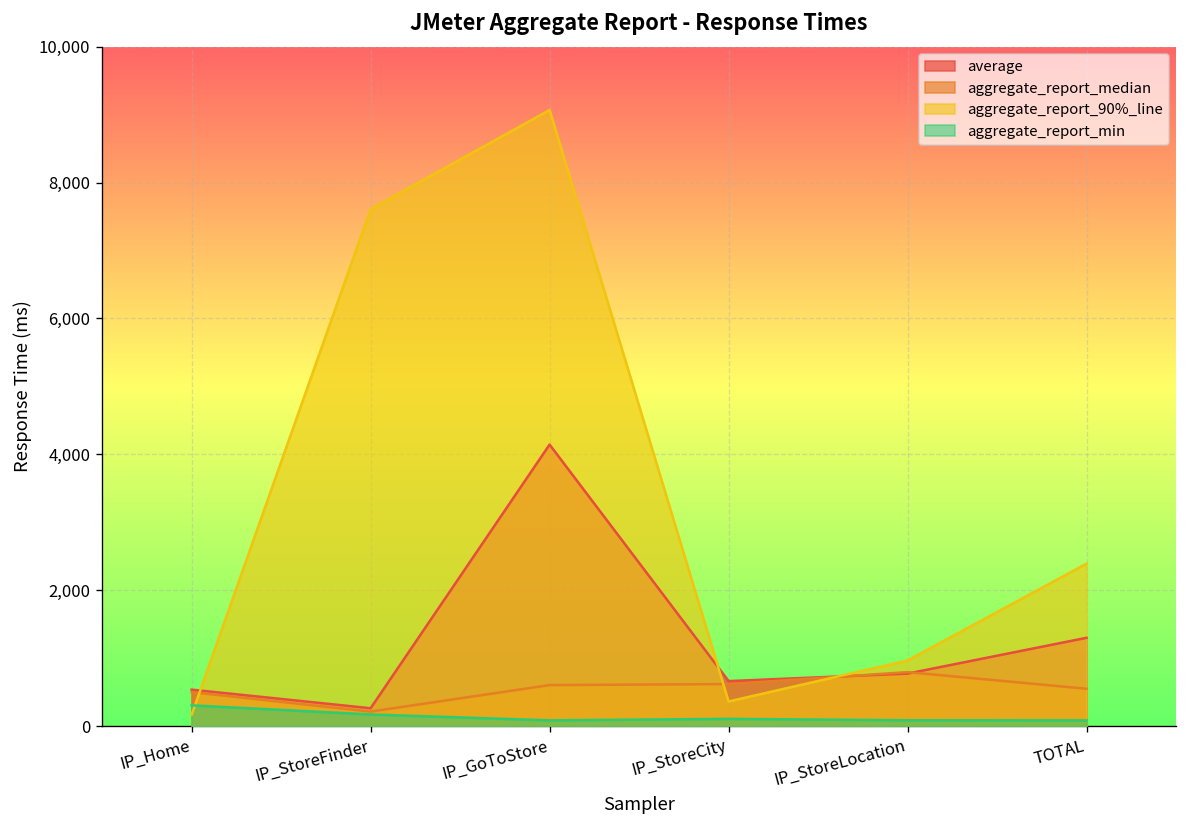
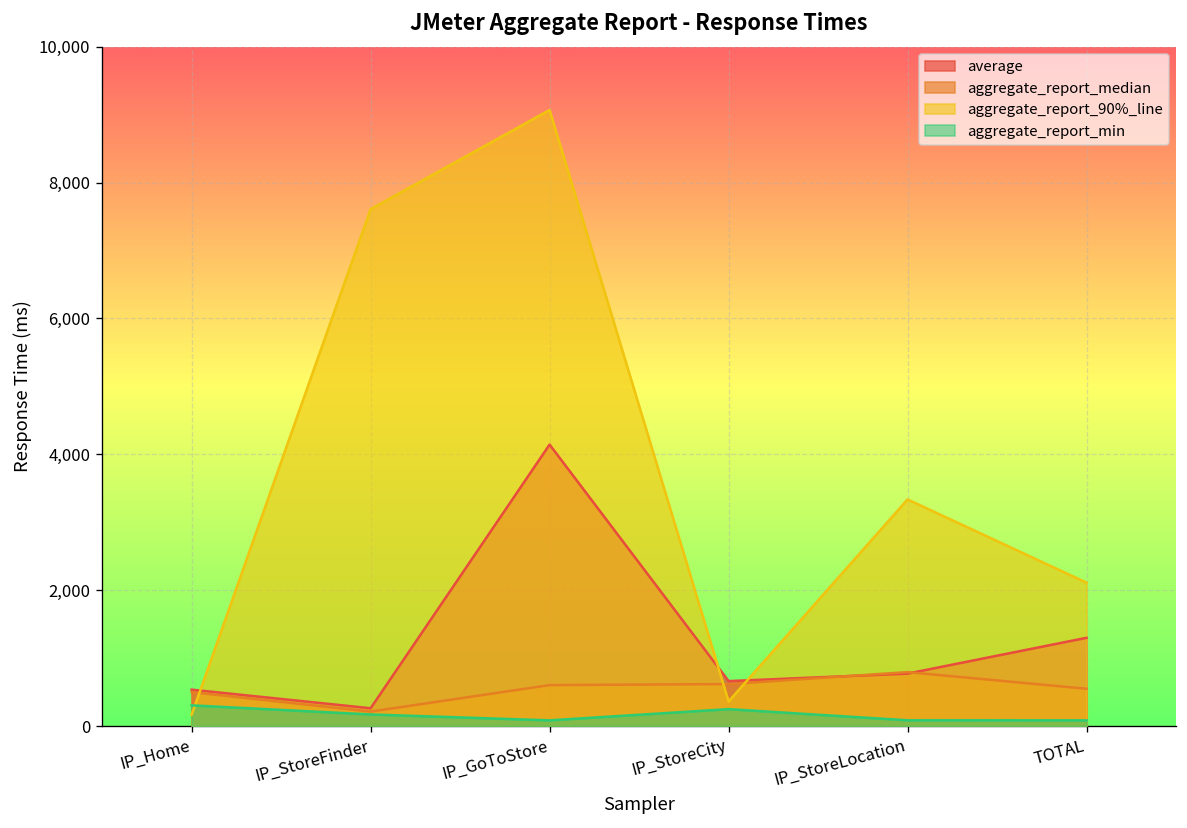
aggregate_report_min, IP_StoreCity: 100 -> 200
aggregate_report_90%_line, IP_StoreLocation: 1,000 -> 3,300
aggregate_report_90%_line, TOTAL: 2,400 -> 2,100
